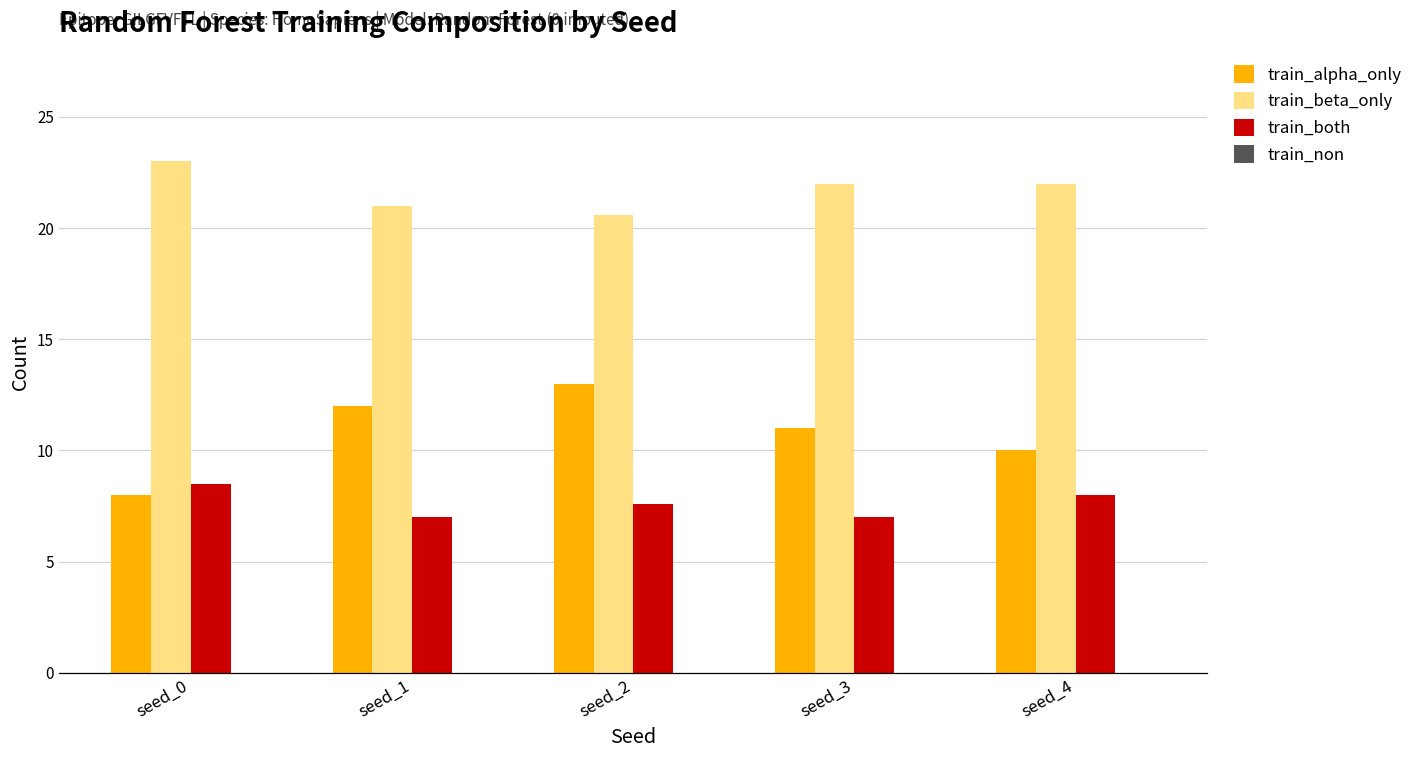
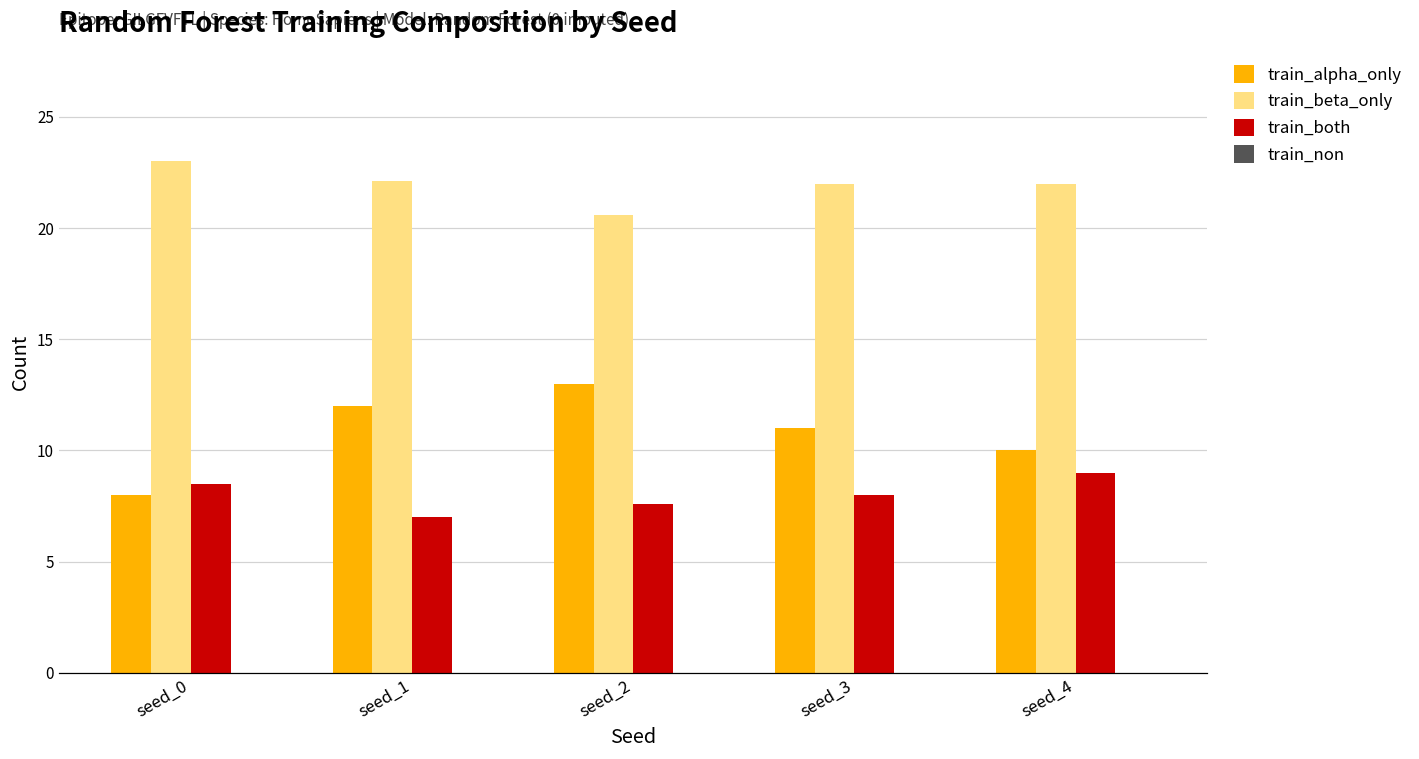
train_beta_only, seed_1: 21.0 -> 22.1
train_both, seed_3: 7 -> 8
train_both, seed_4: 8 -> 9
